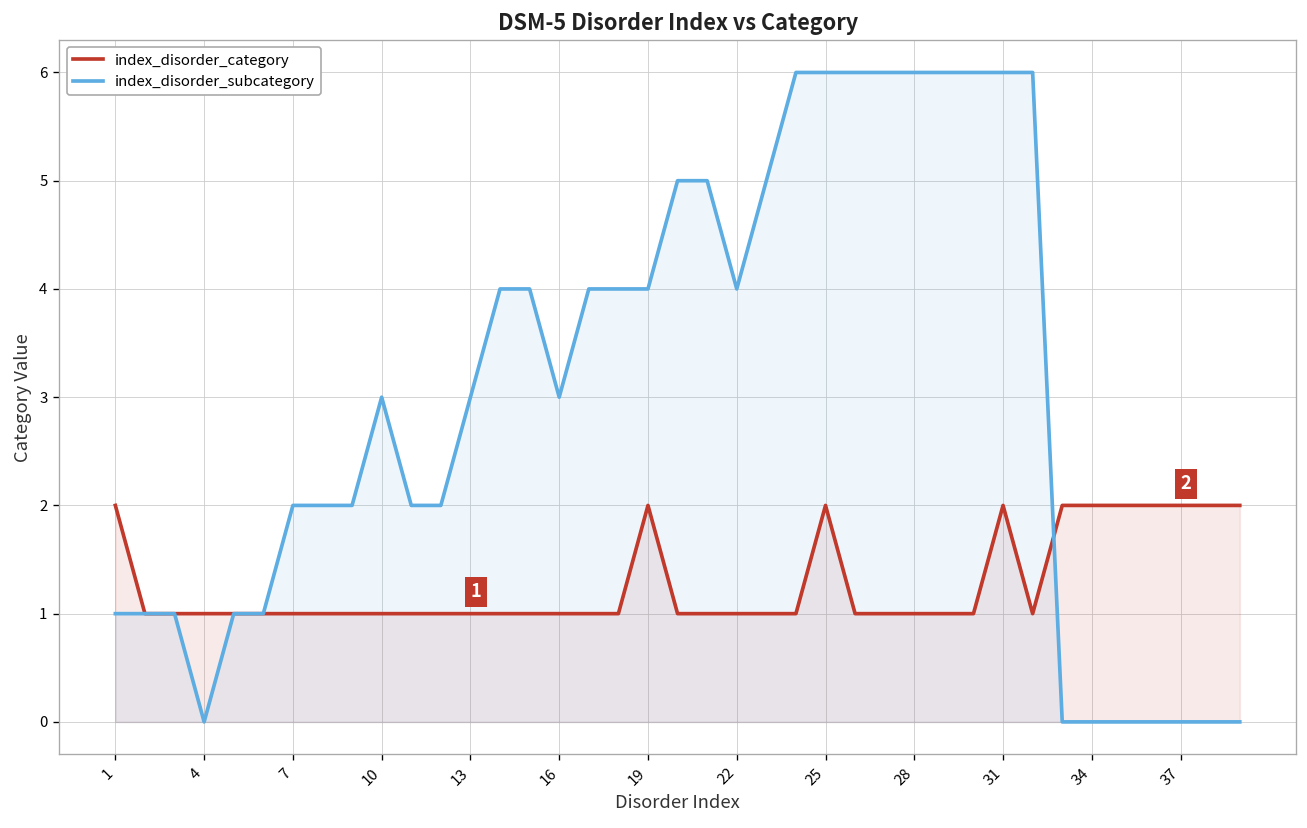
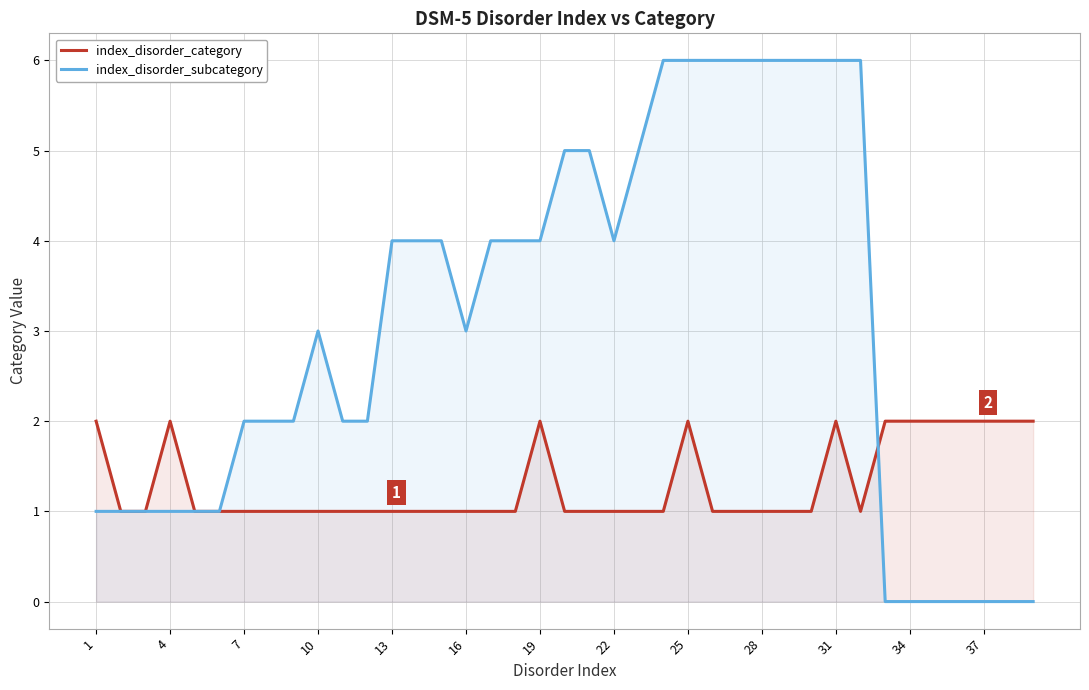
index_disorder_category, 4: 1 -> 2
index_disorder_subcategory, 4: 0 -> 1
index_disorder_subcategory, 13: 3 -> 4
